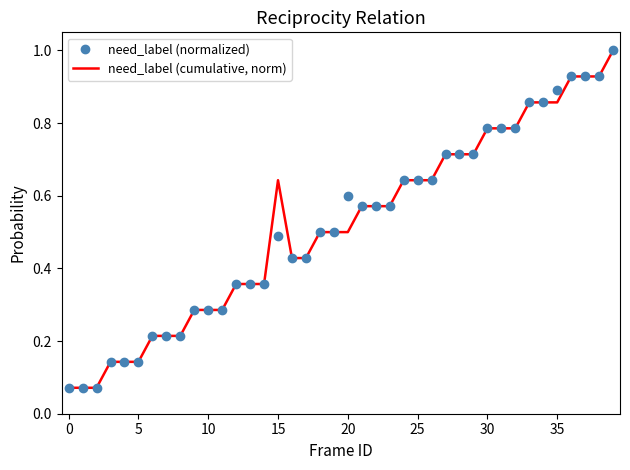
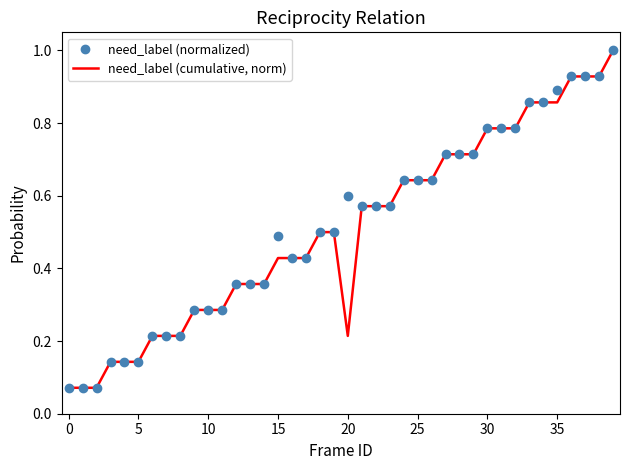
need_label (cumulative, norm), 15: 0.64 -> 0.43
need_label (cumulative, norm), 20: 0.50 -> 0.21
